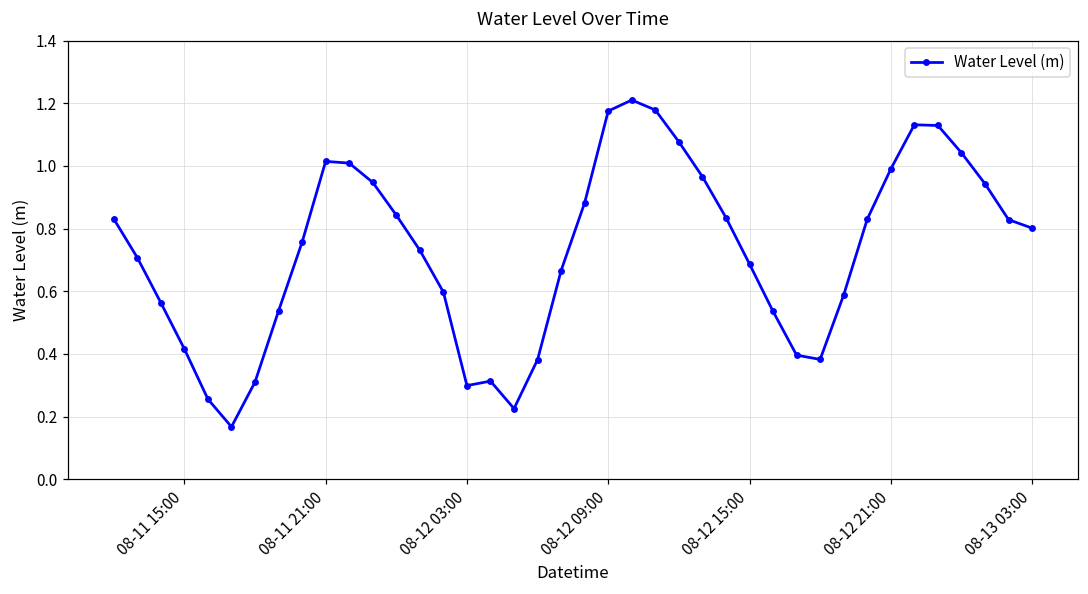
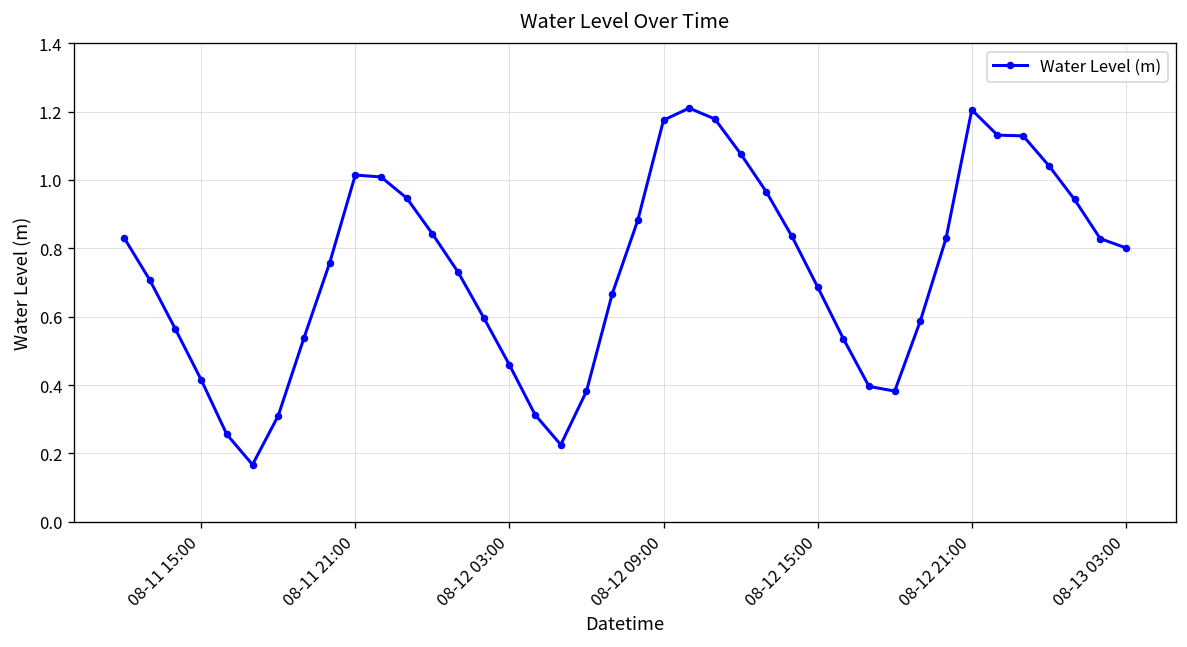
08-12 03:00: 0.30 -> 0.46
08-12 21:00: 0.99 -> 1.21
